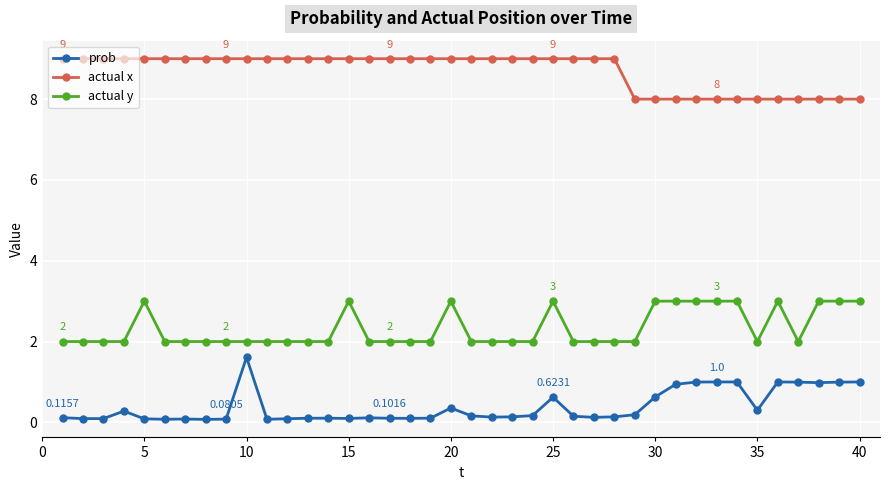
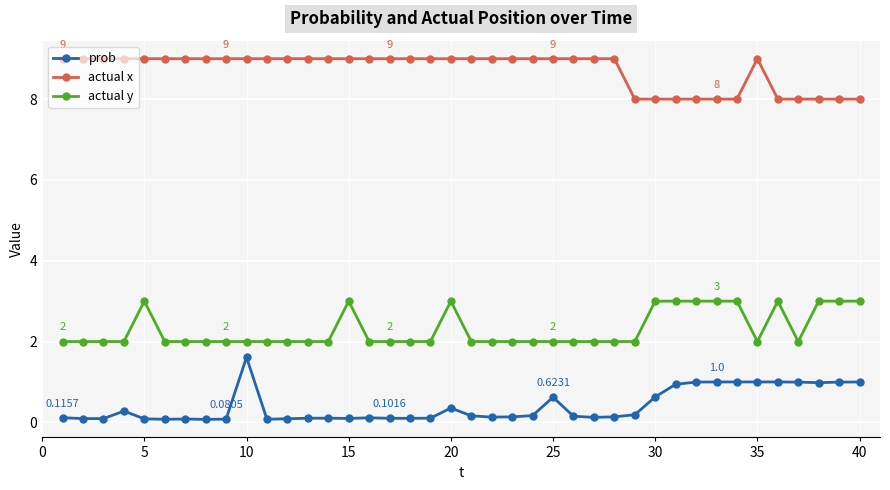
actual y, 25: 3 -> 2
prob, 35: 0.3 -> 1.0
actual x, 35: 8 -> 9
